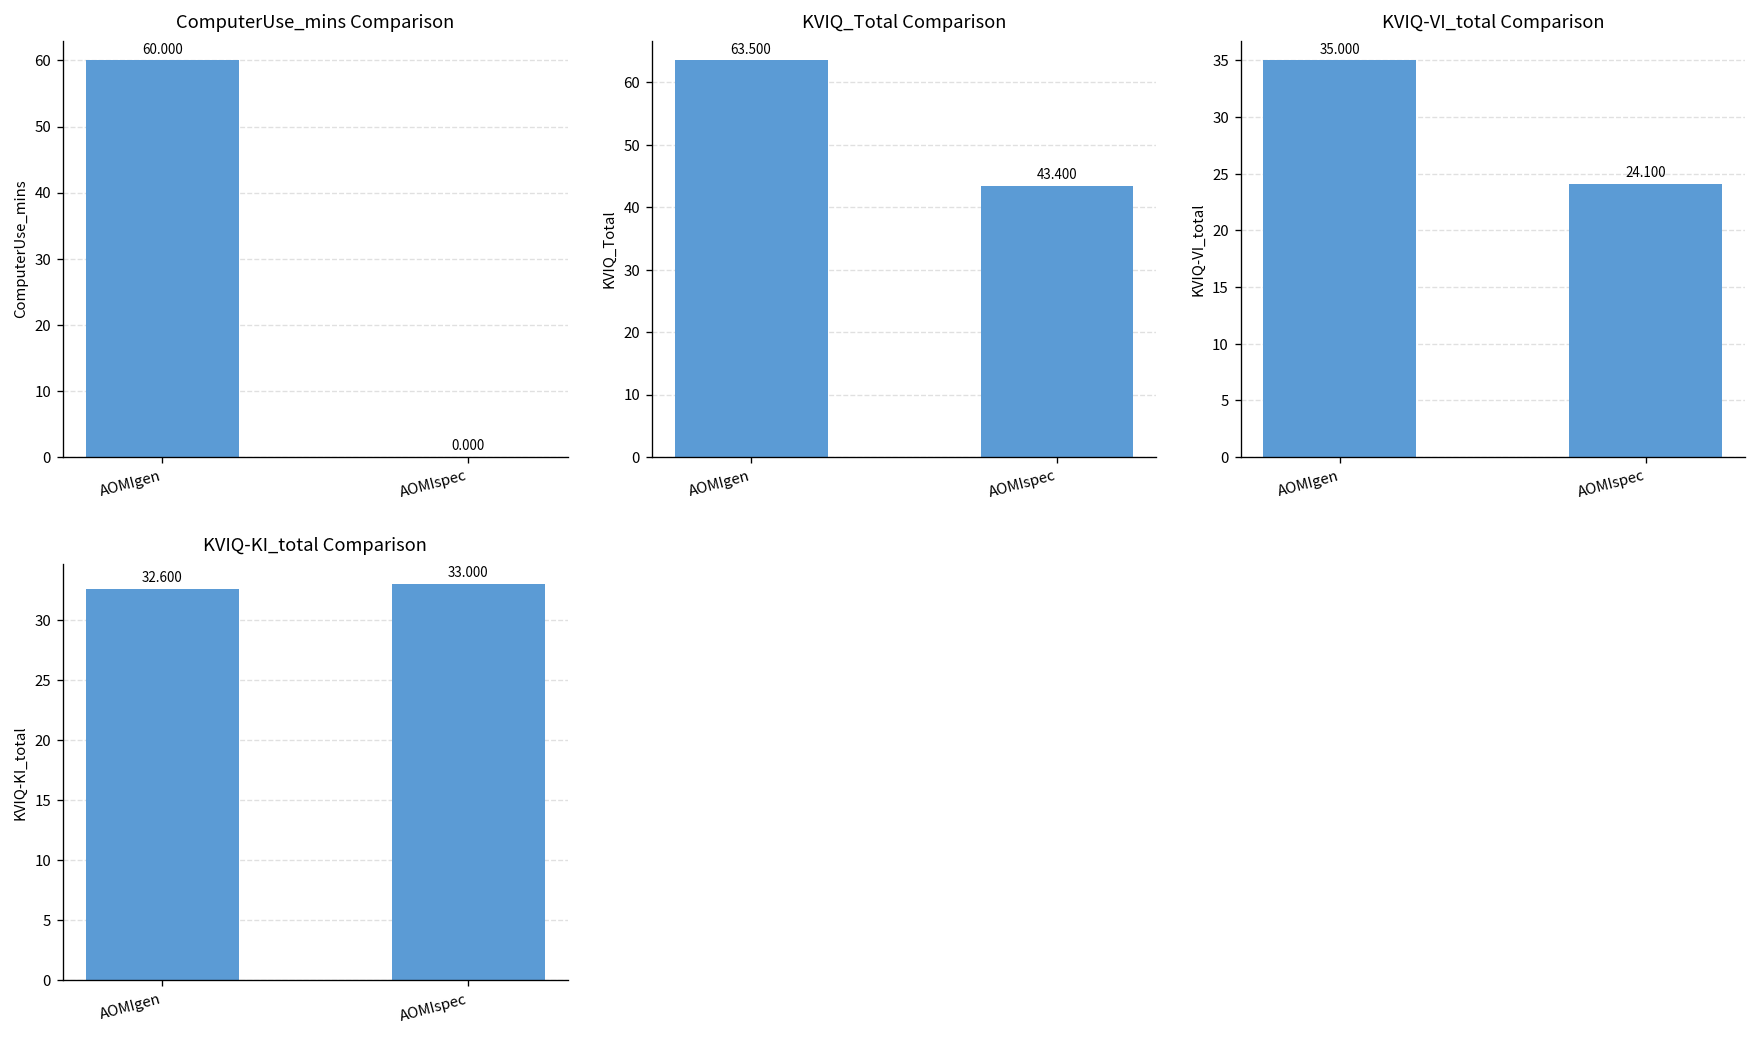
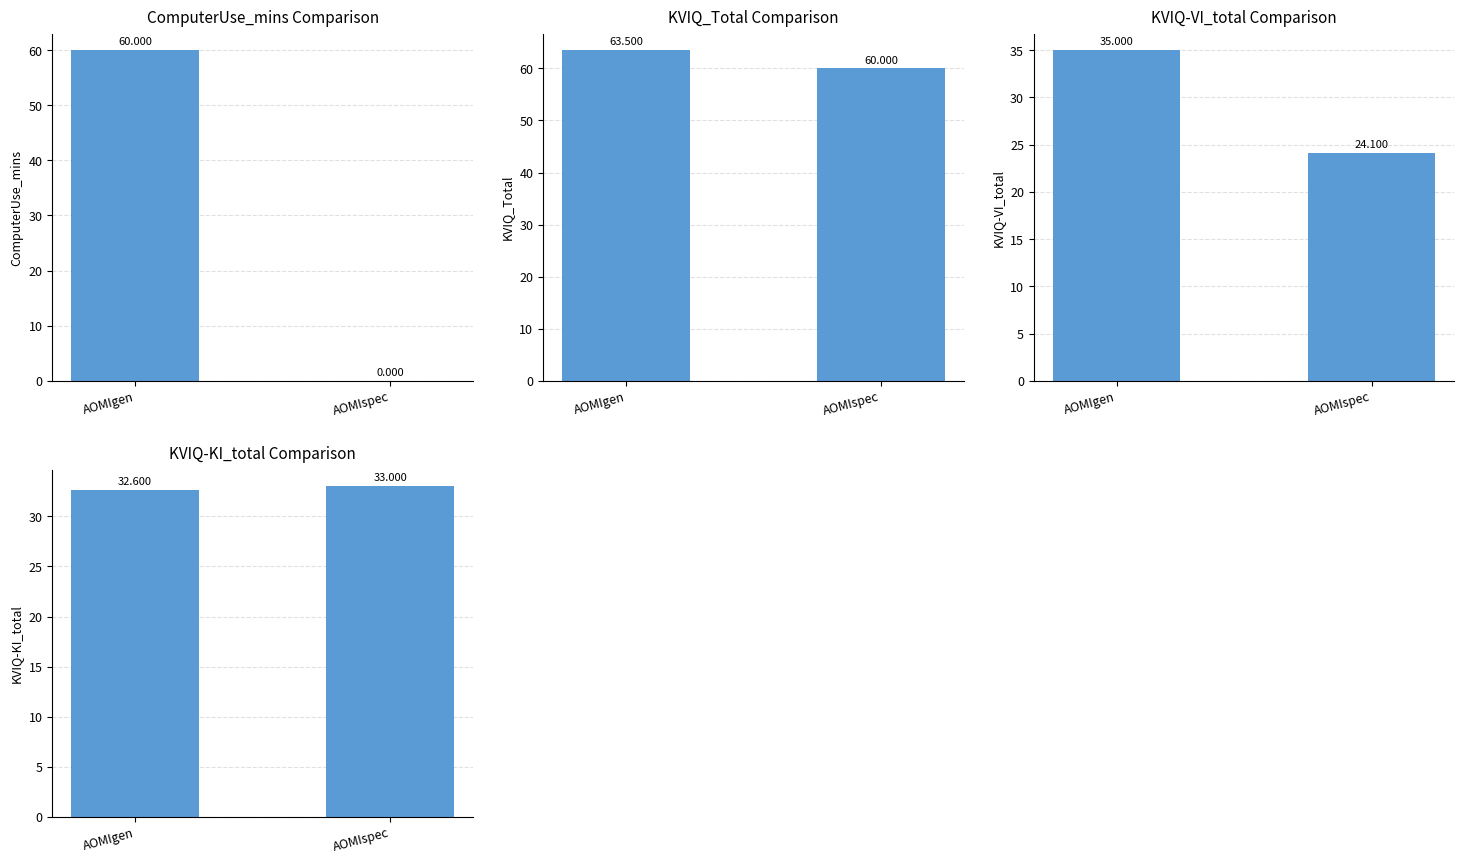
KVIQ_Total Comparison, AOMIspec: 43.400 -> 60.000
